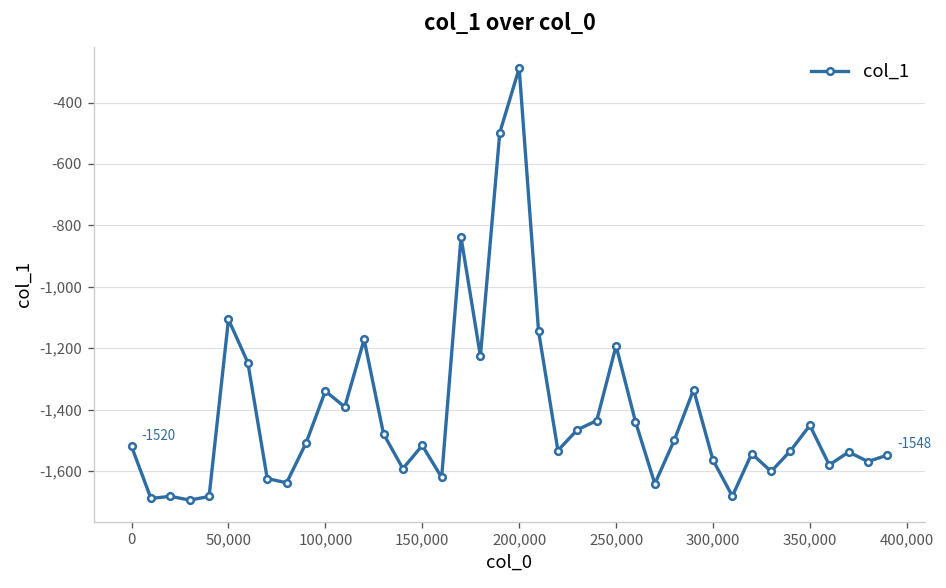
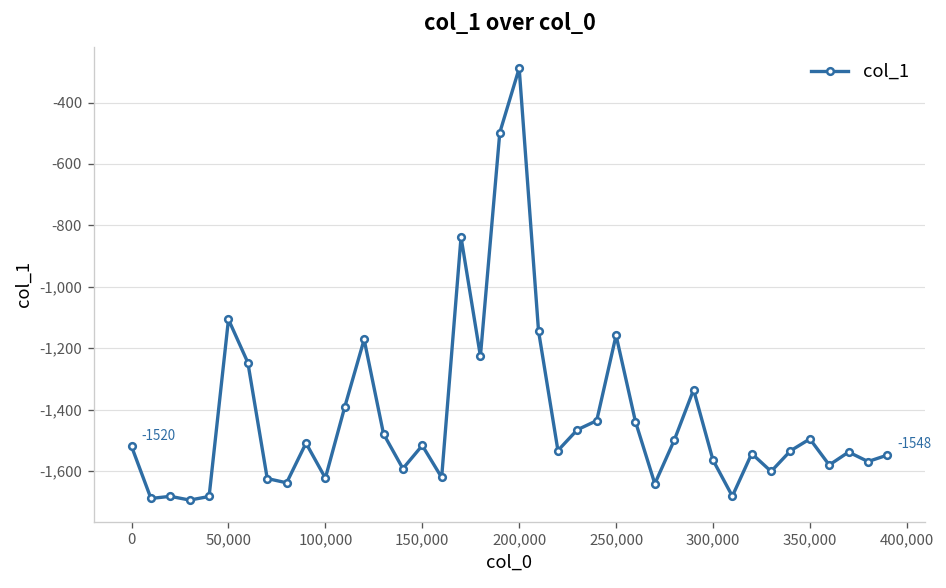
100,000: -1,340 -> -1,620
250,000: -1,190 -> -1,160
350,000: -1,450 -> -1,500
